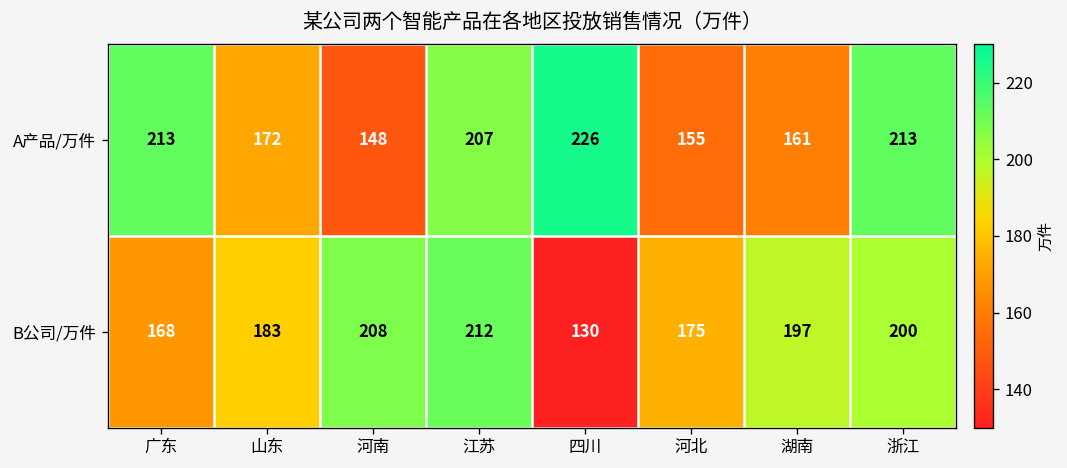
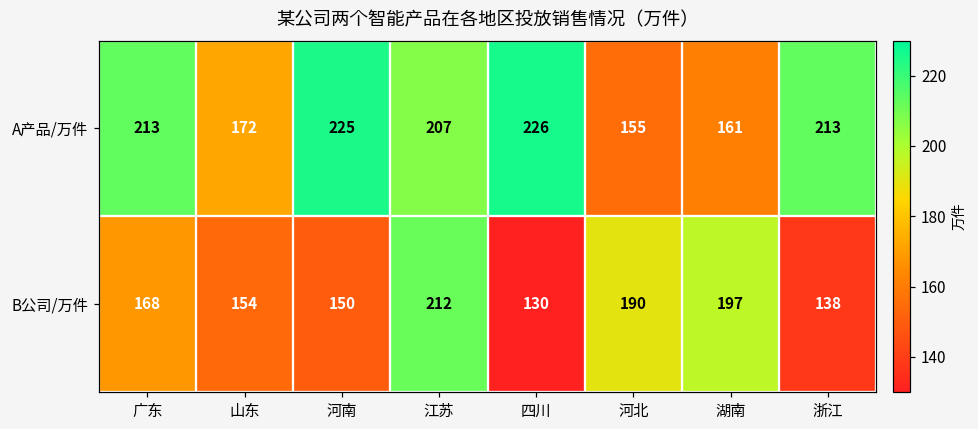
A产品/万件, 河南: 148 -> 225
B公司/万件, 山东: 183 -> 154
B公司/万件, 河南: 208 -> 150
B公司/万件, 河北: 175 -> 190
B公司/万件, 浙江: 200 -> 138
